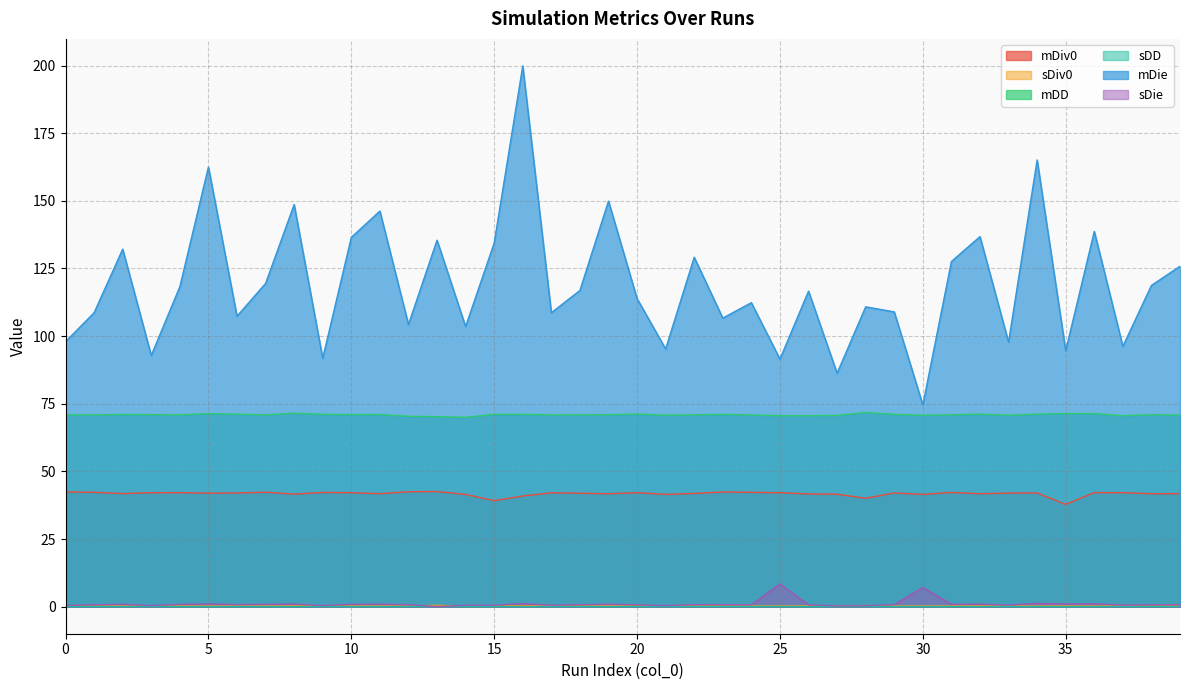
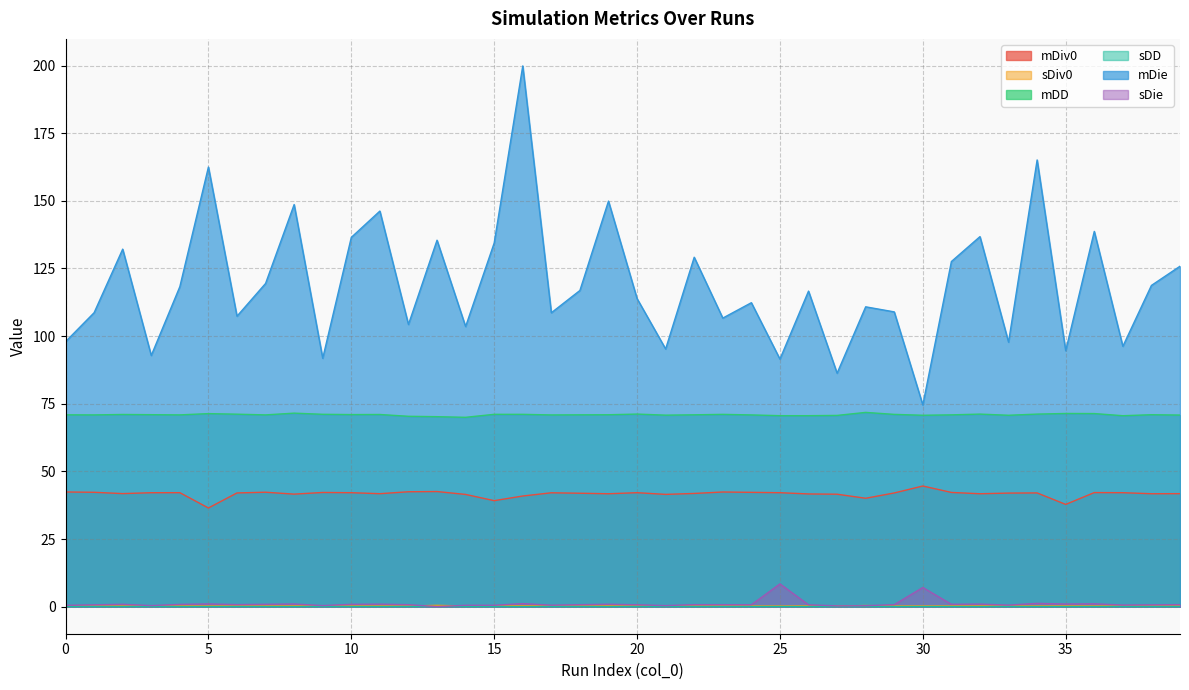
mDiv0, 5: 42 -> 36
mDiv0, 30: 42 -> 45
